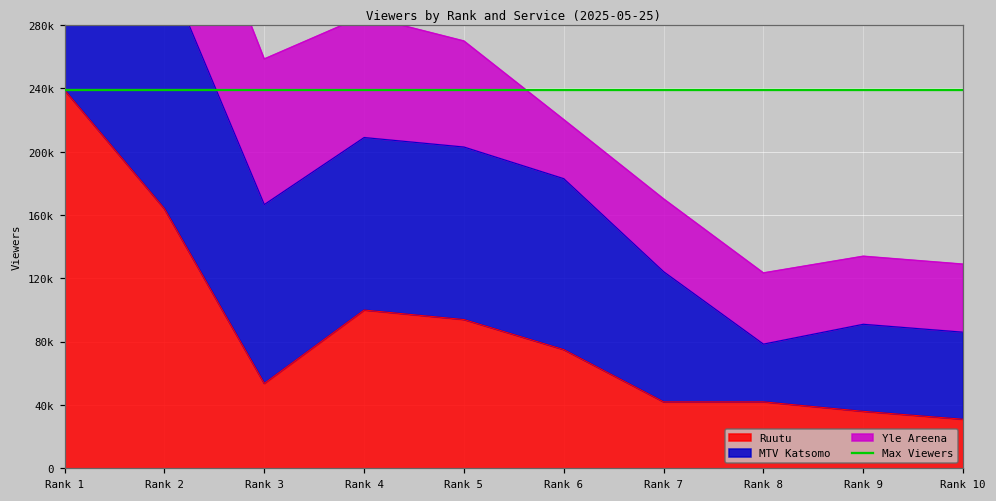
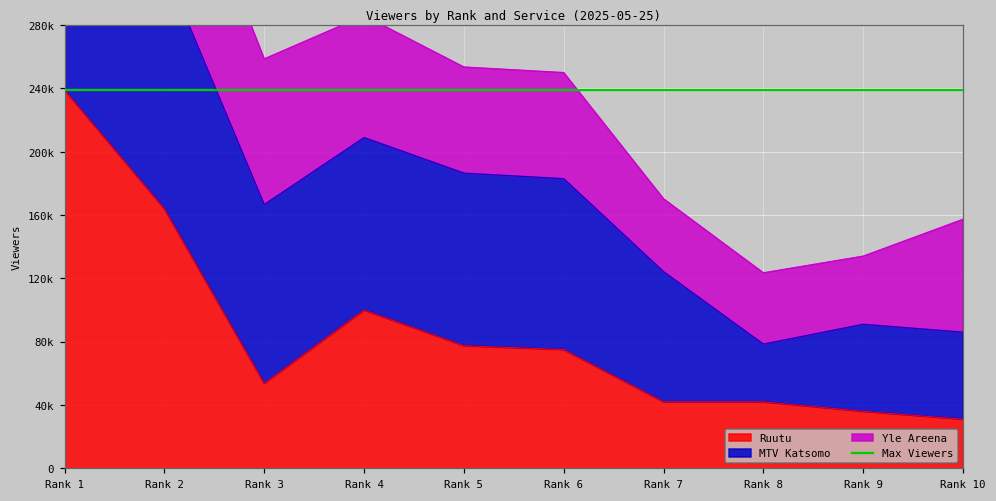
Ruutu, Rank 5: 94000 -> 77000
Yle Areena, Rank 6: 37000 -> 67000
Yle Areena, Rank 10: 43000 -> 71000
